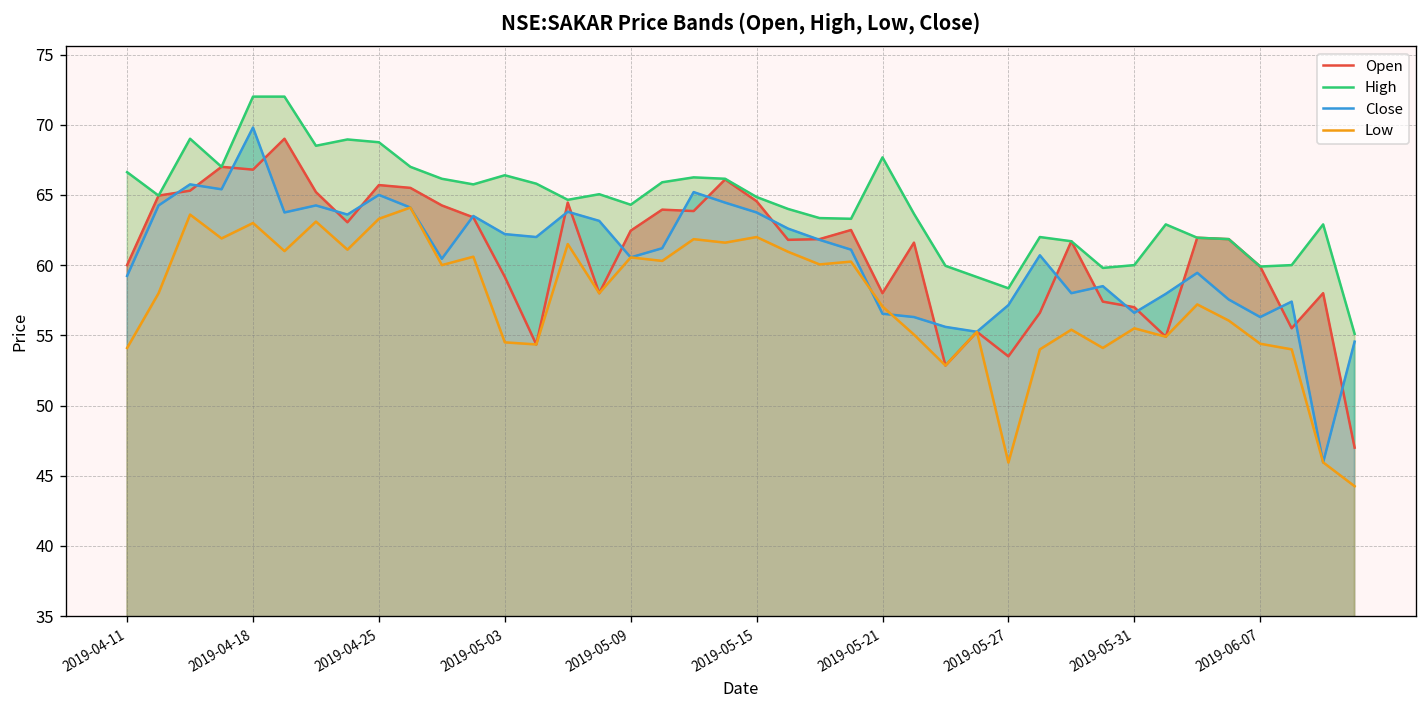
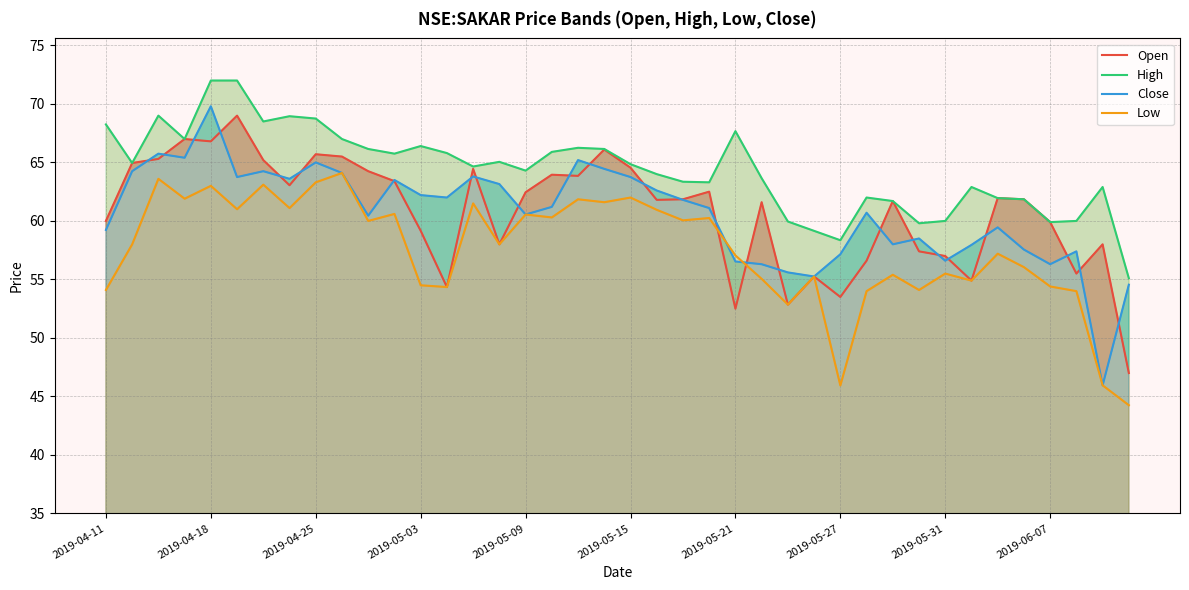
High, 2019-04-11: 66.6 -> 68.3
Open, 2019-05-21: 58.0 -> 52.5
